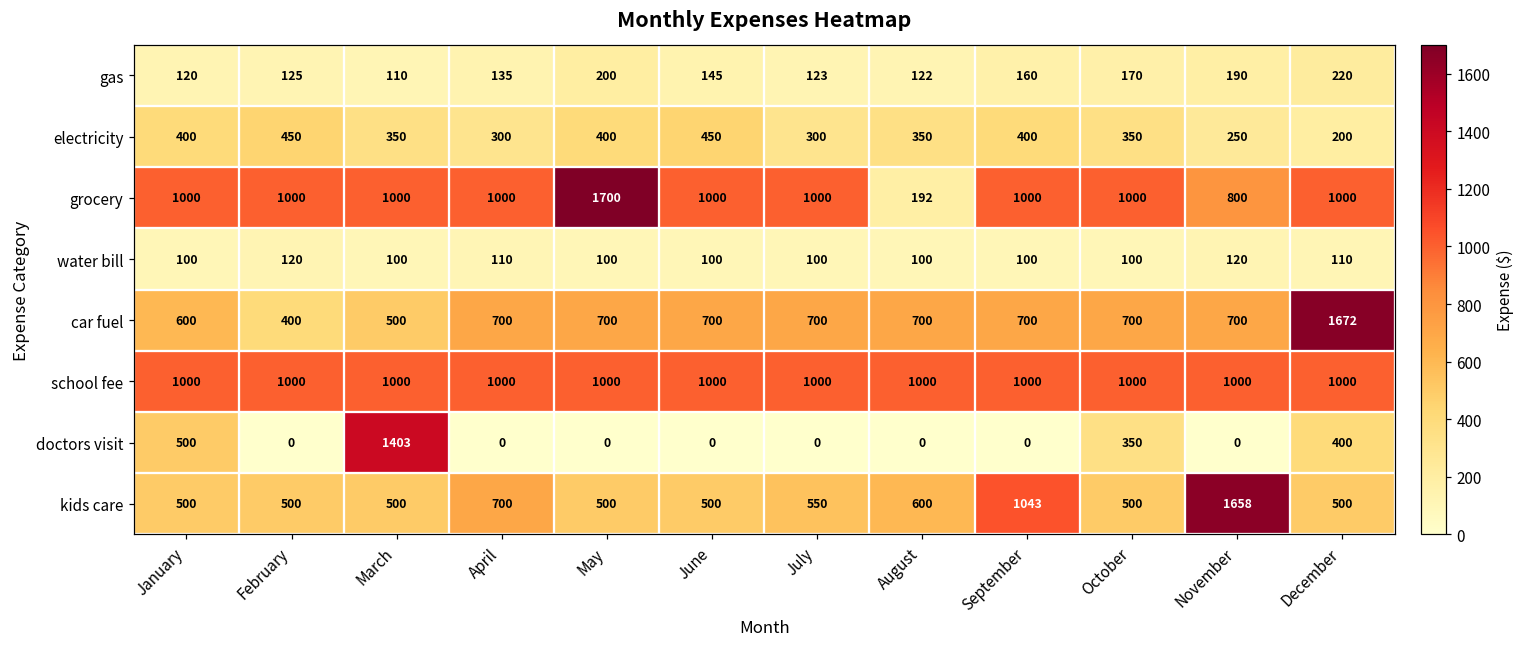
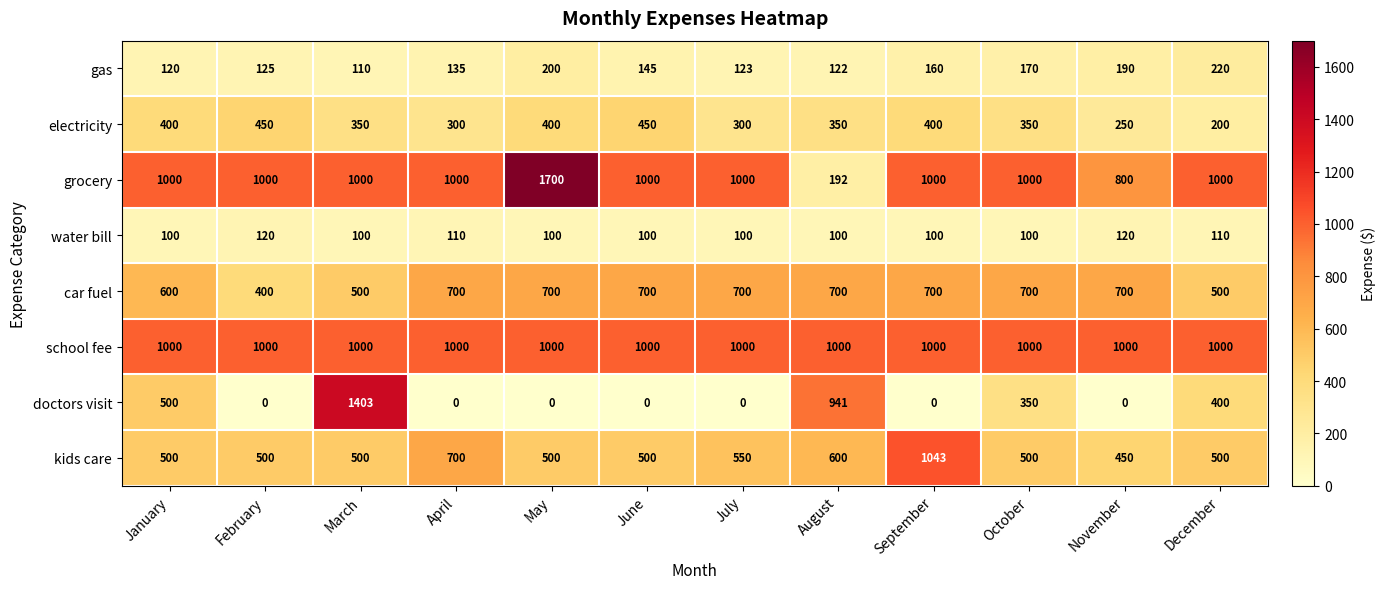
car fuel, December: 1672 -> 500
doctors visit, August: 0 -> 941
kids care, November: 1658 -> 450
